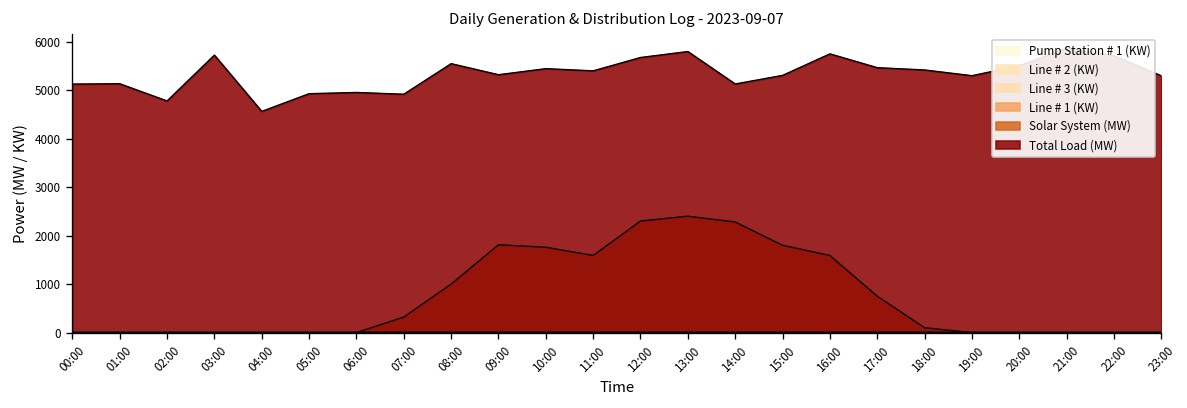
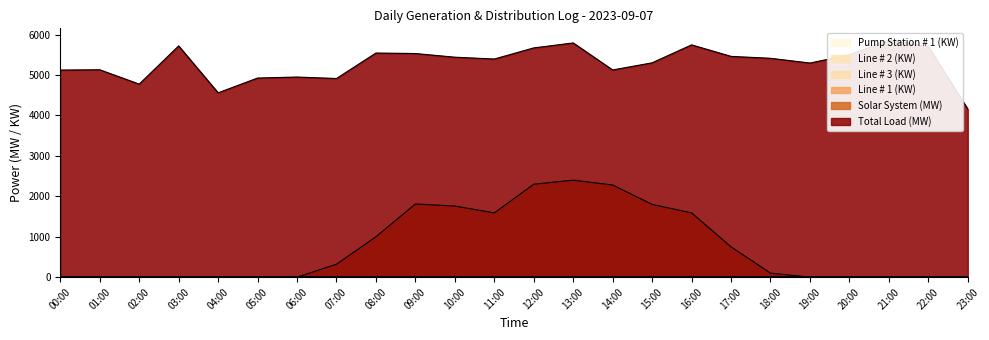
Total Load (MW), 09:00: 5300 -> 5500
Total Load (MW), 23:00: 5300 -> 4200
